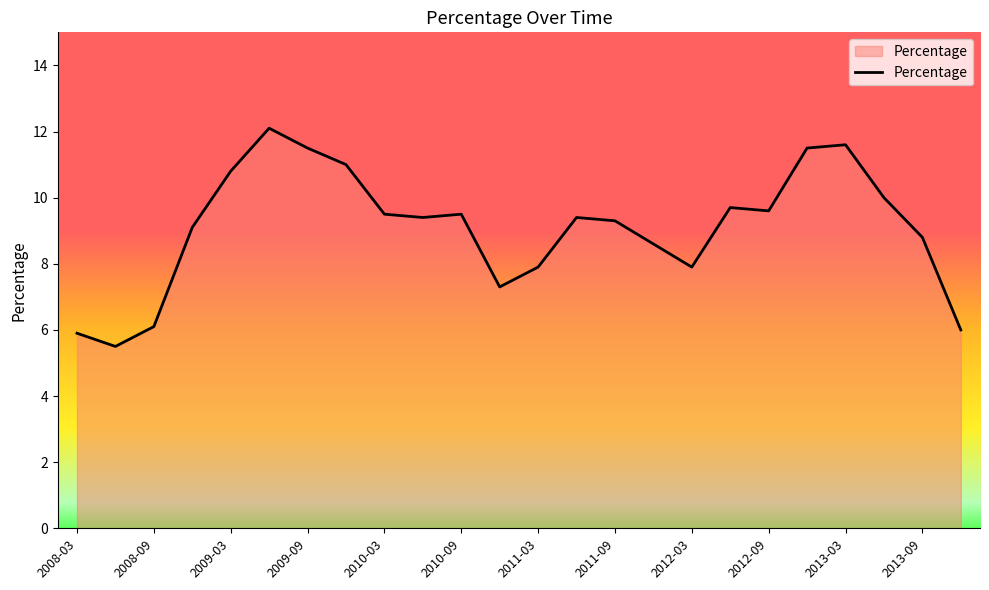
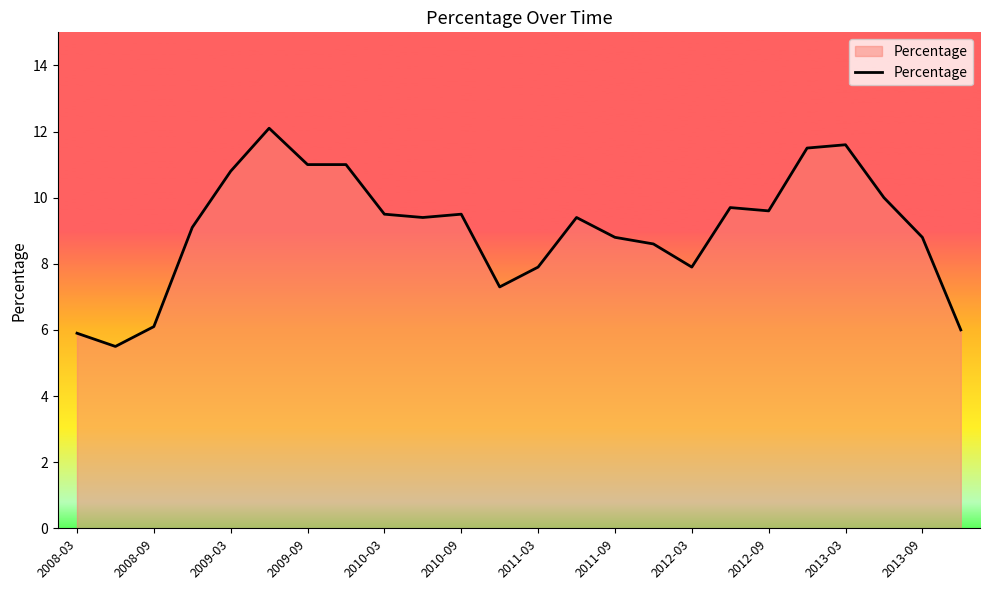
2009-09: 11.5 -> 11.0
2011-09: 9.3 -> 8.8
